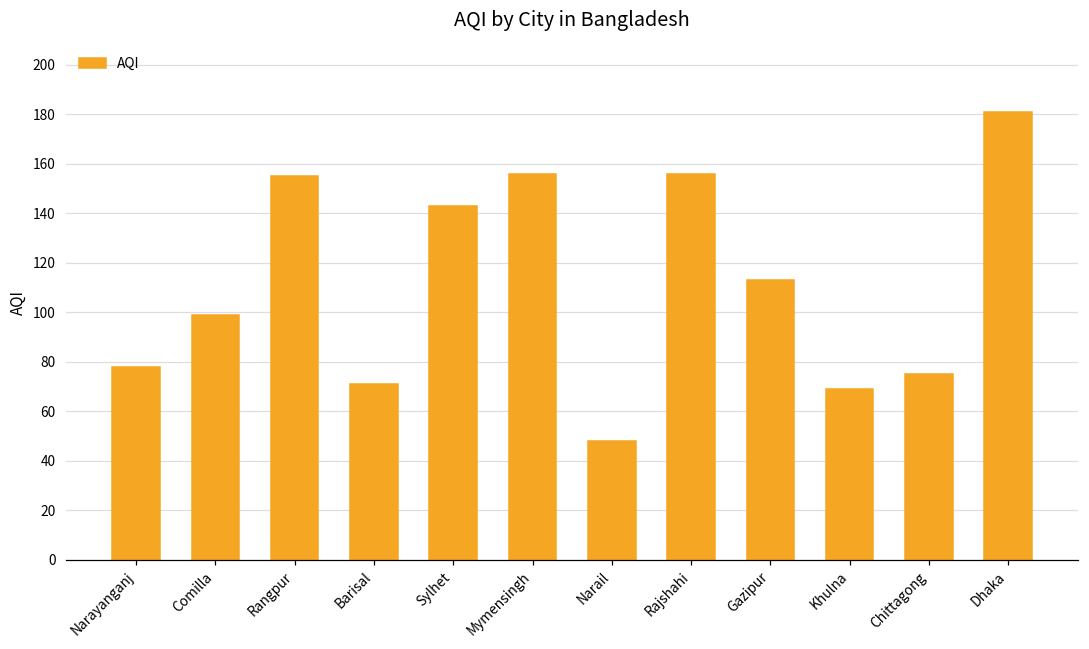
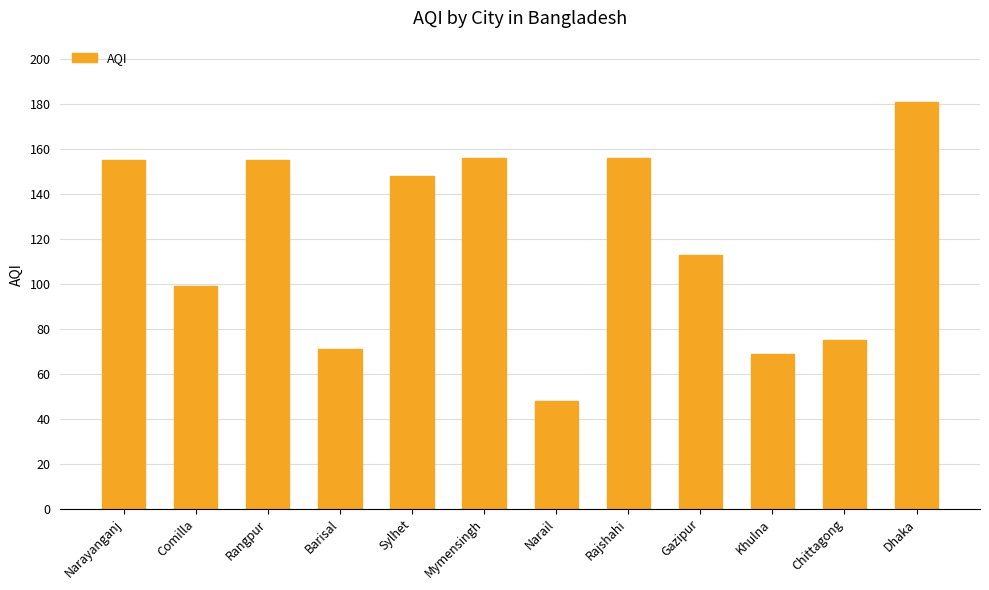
Narayanganj: 78 -> 155
Sylhet: 143 -> 148
